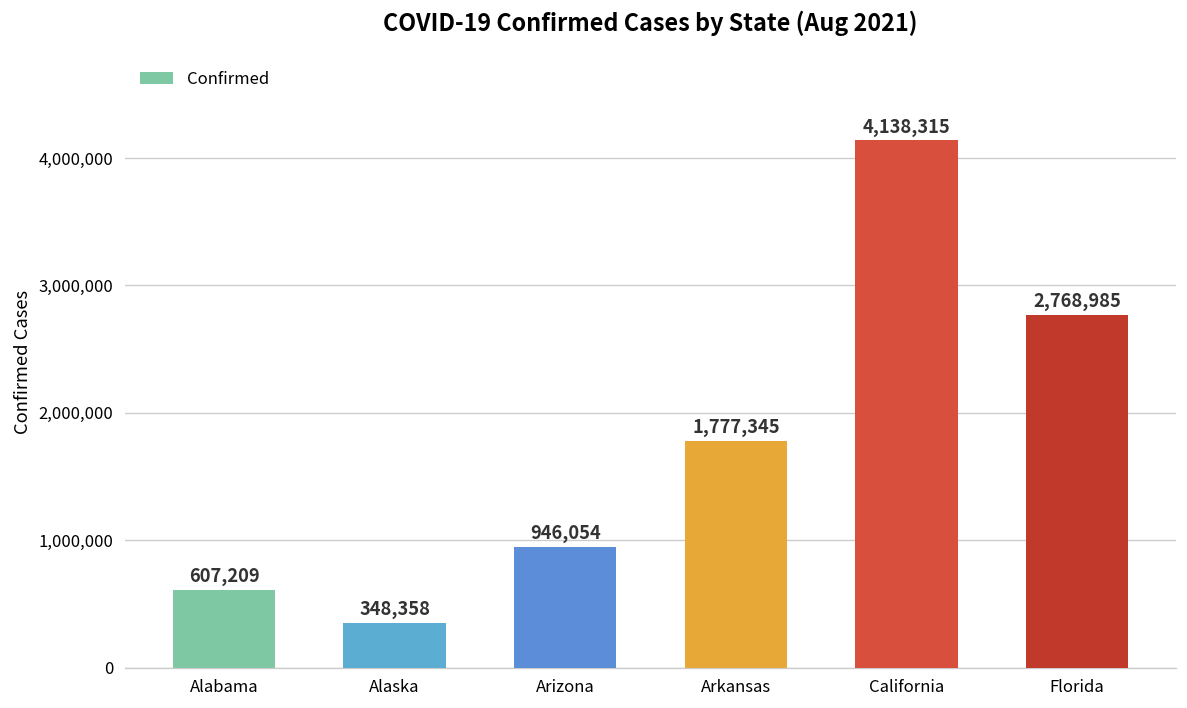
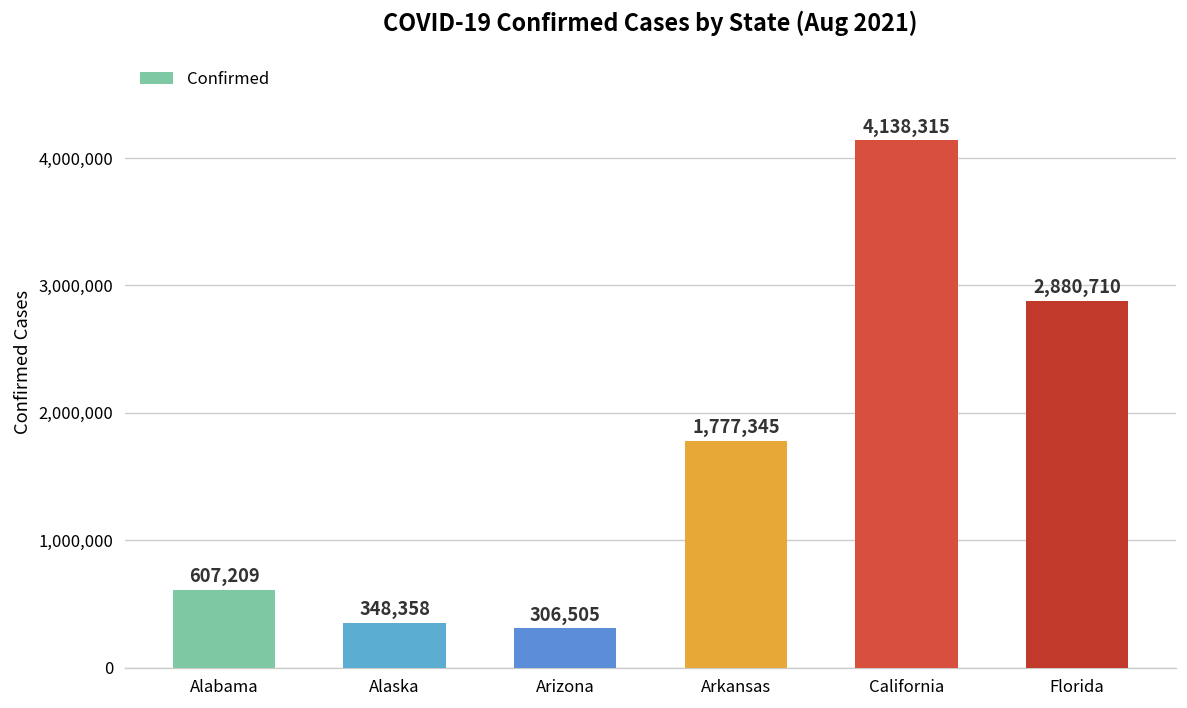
Arizona: 946,054 -> 306,505
Florida: 2,768,985 -> 2,880,710
